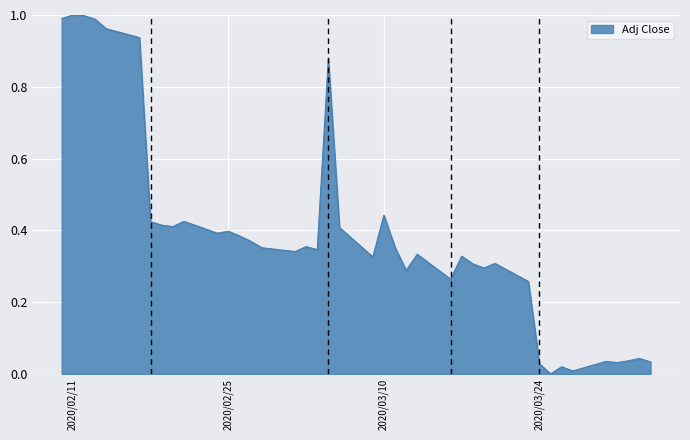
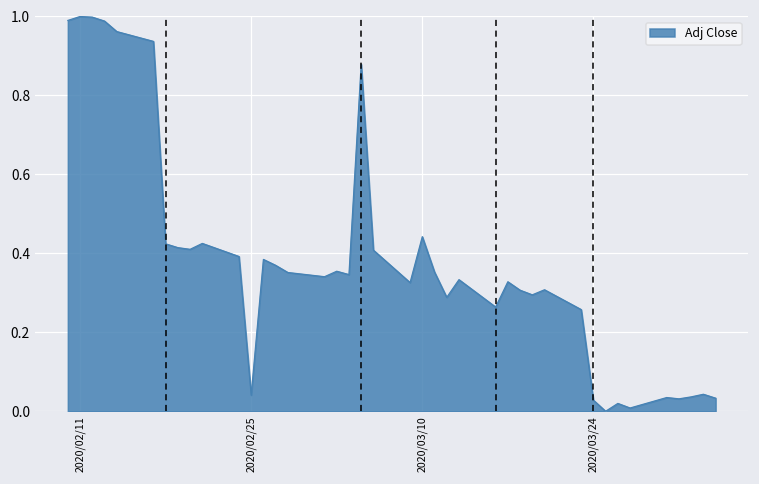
2020/02/25: 0.40 -> 0.04
